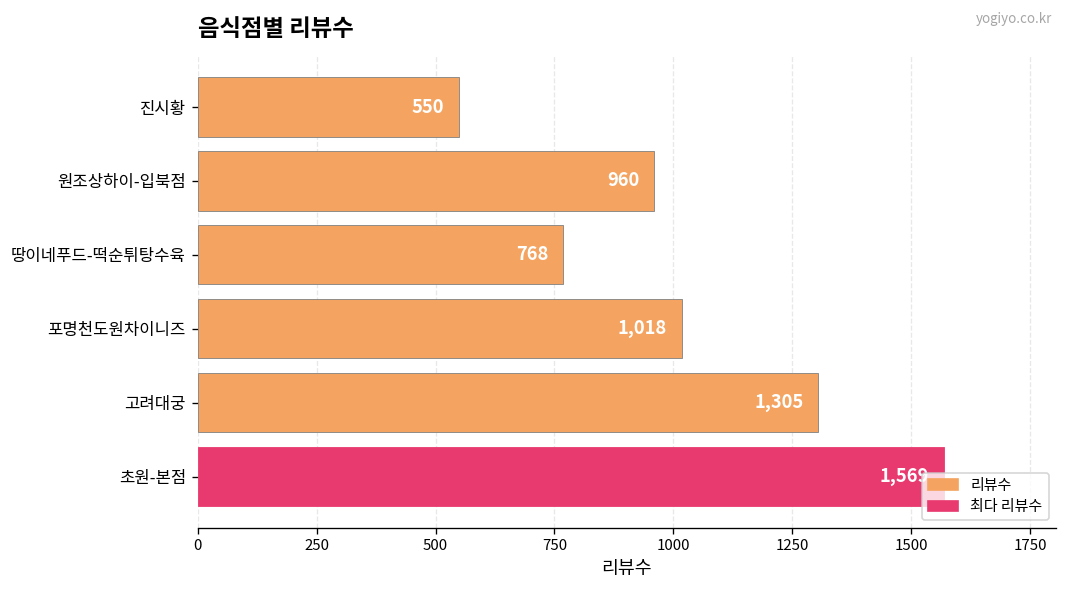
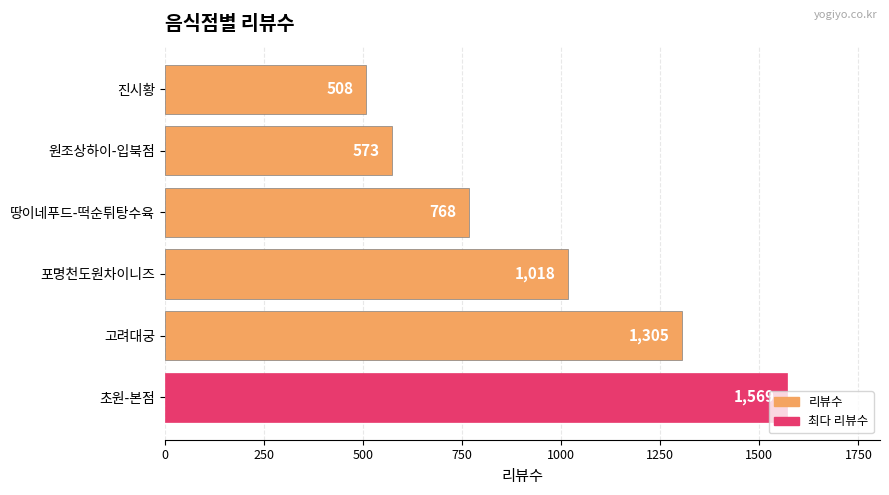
진시황: 550 -> 508
원조상하이-입북점: 960 -> 573
